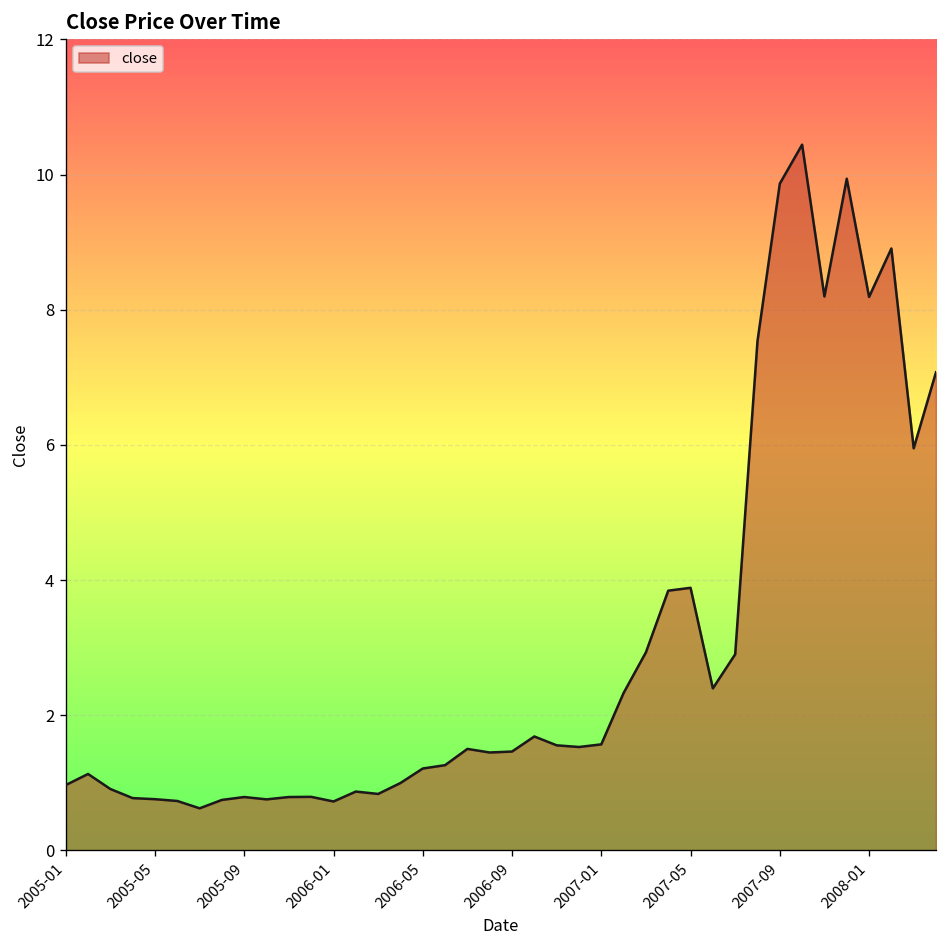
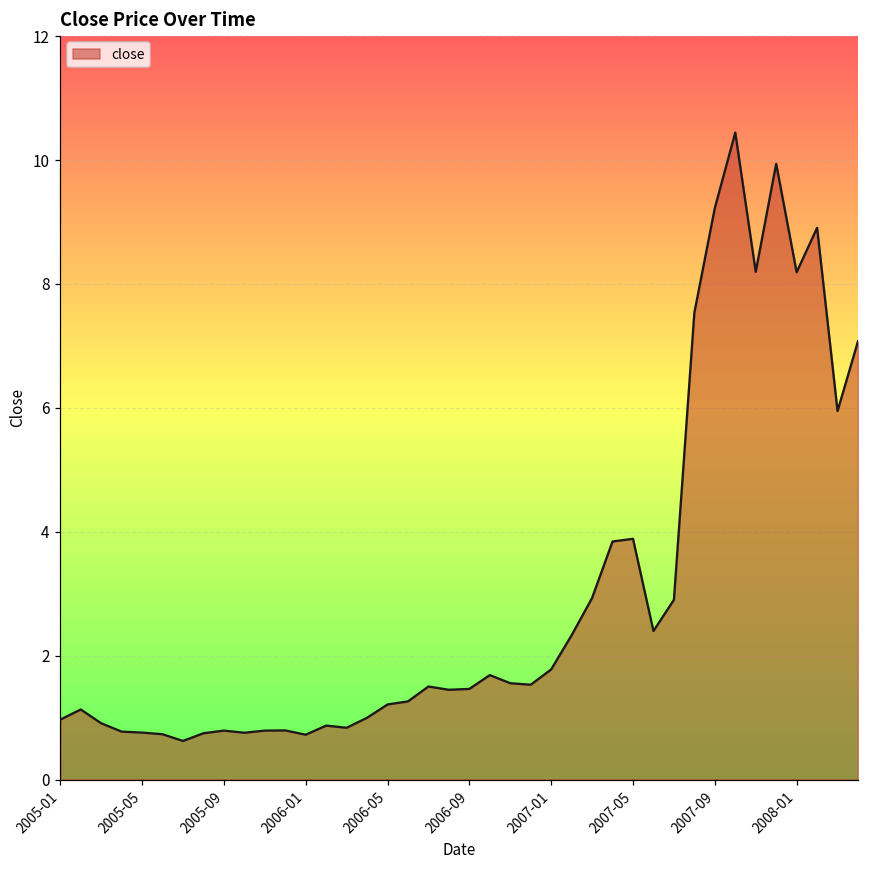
2007-01: 1.6 -> 1.8
2007-09: 9.9 -> 9.2
